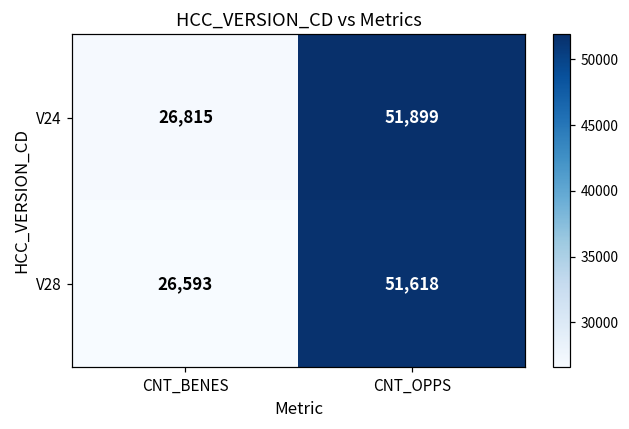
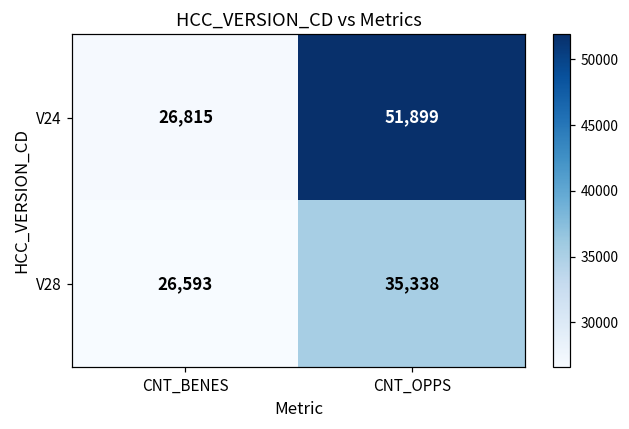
V28, CNT_OPPS: 51,618 -> 35,338
